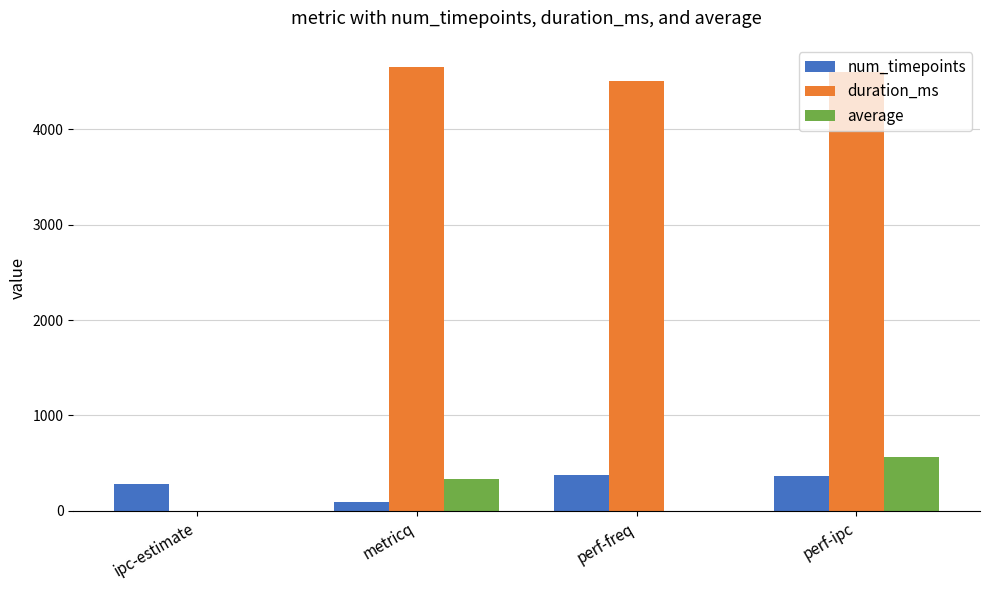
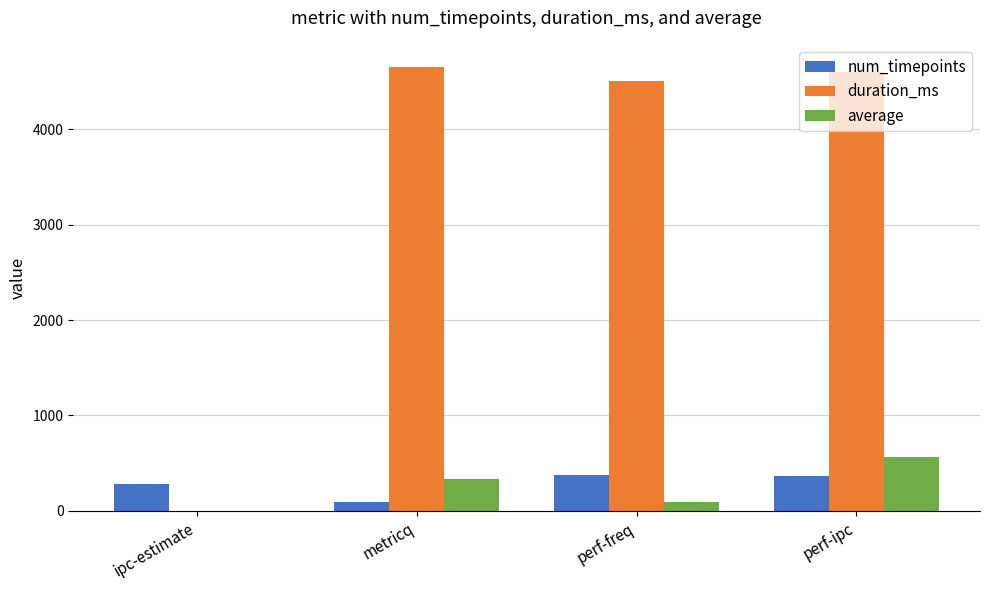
average, perf-freq: 0 -> 100
